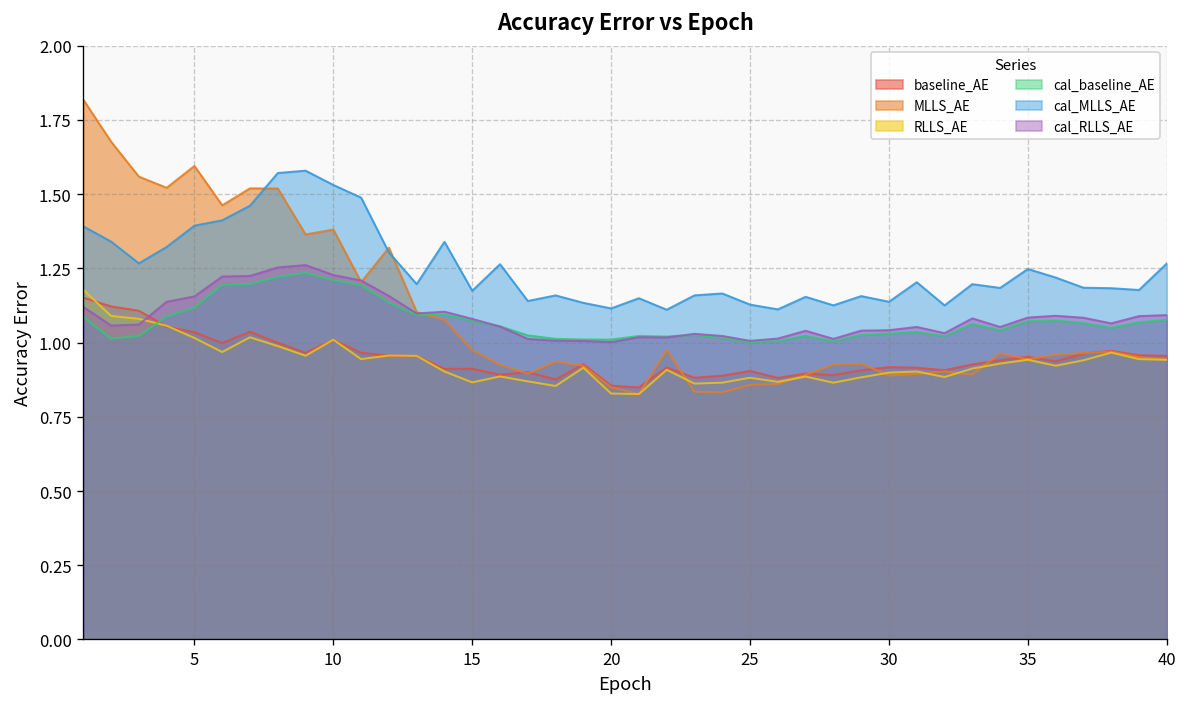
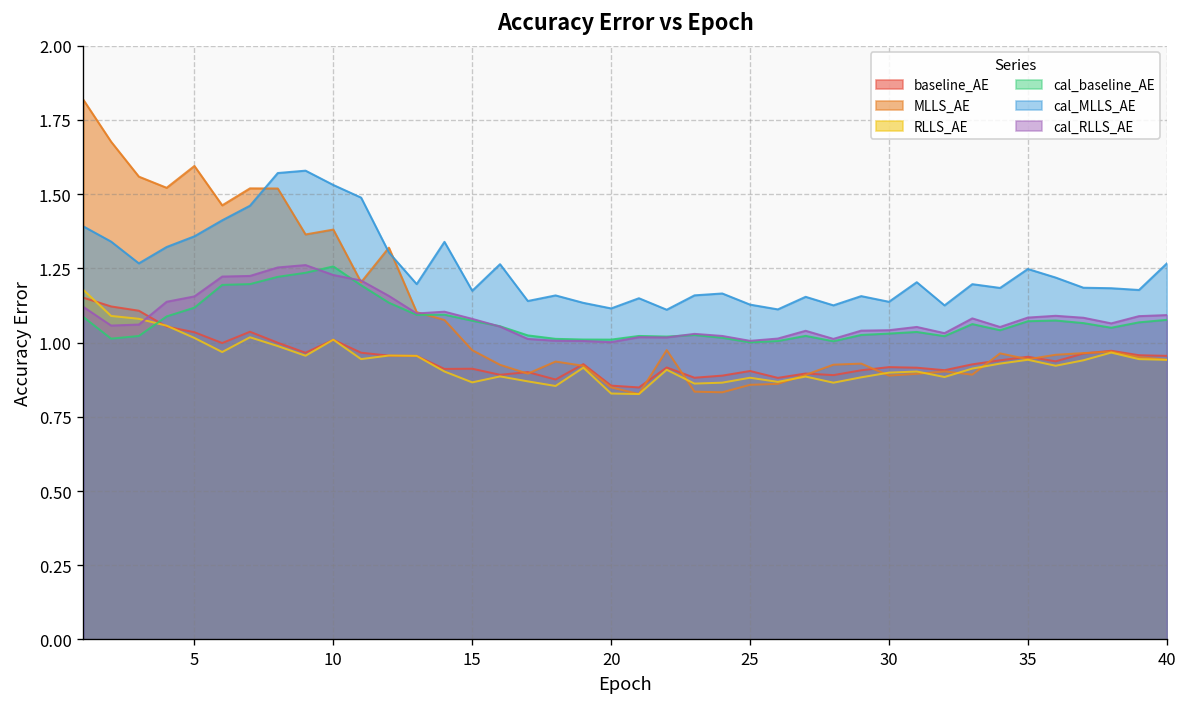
cal_MLLS_AE, 5: 1.39 -> 1.36
cal_baseline_AE, 10: 1.21 -> 1.26
